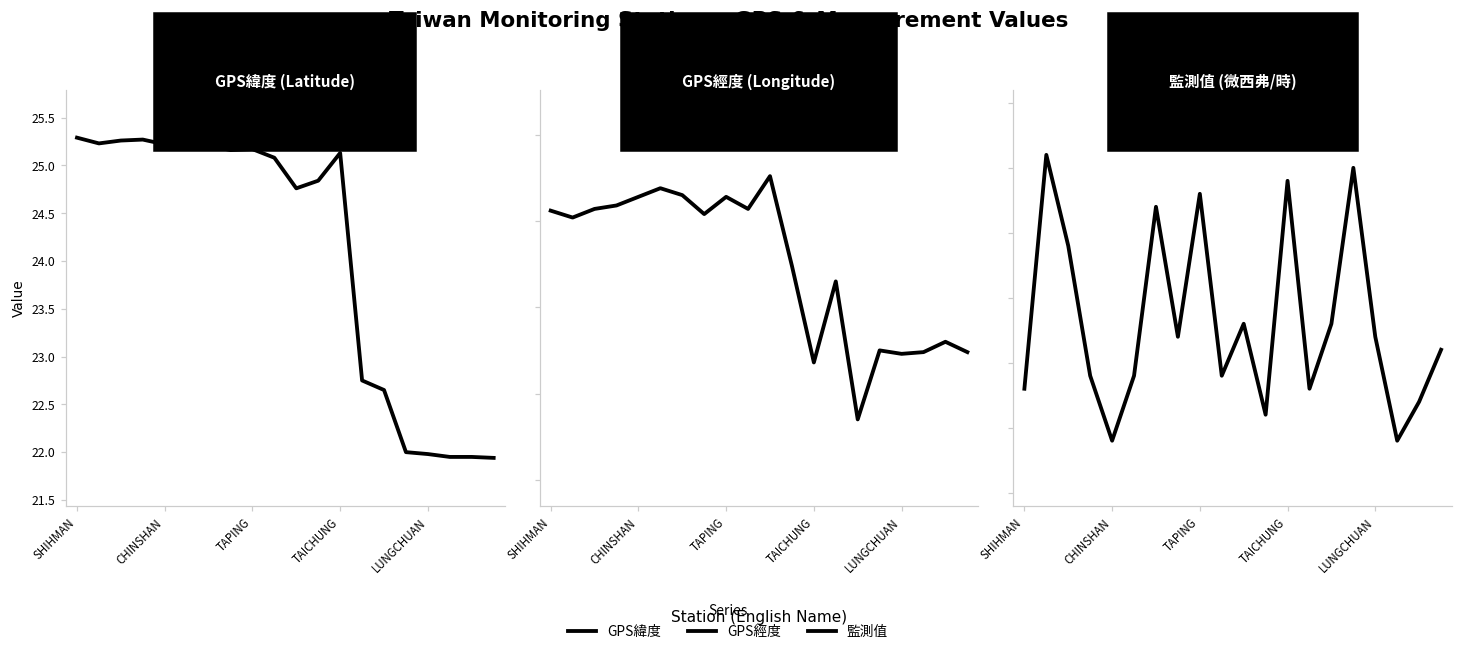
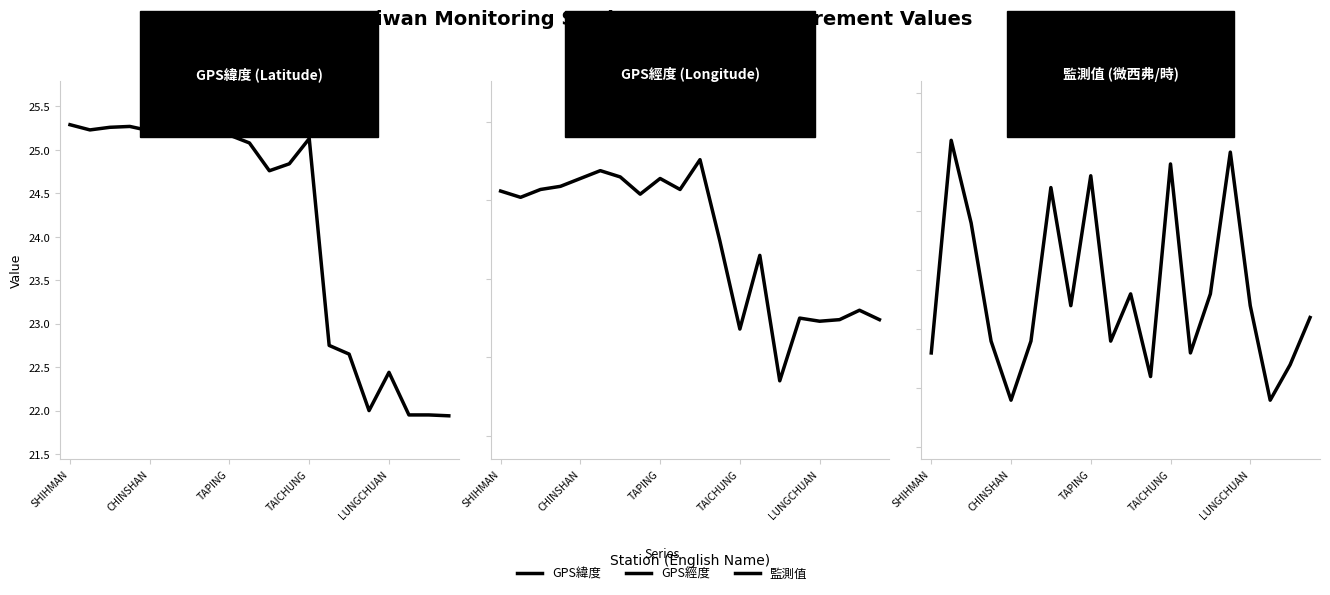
GPS緯度 (Latitude), LUNGCHUAN: 22.0 -> 22.4
